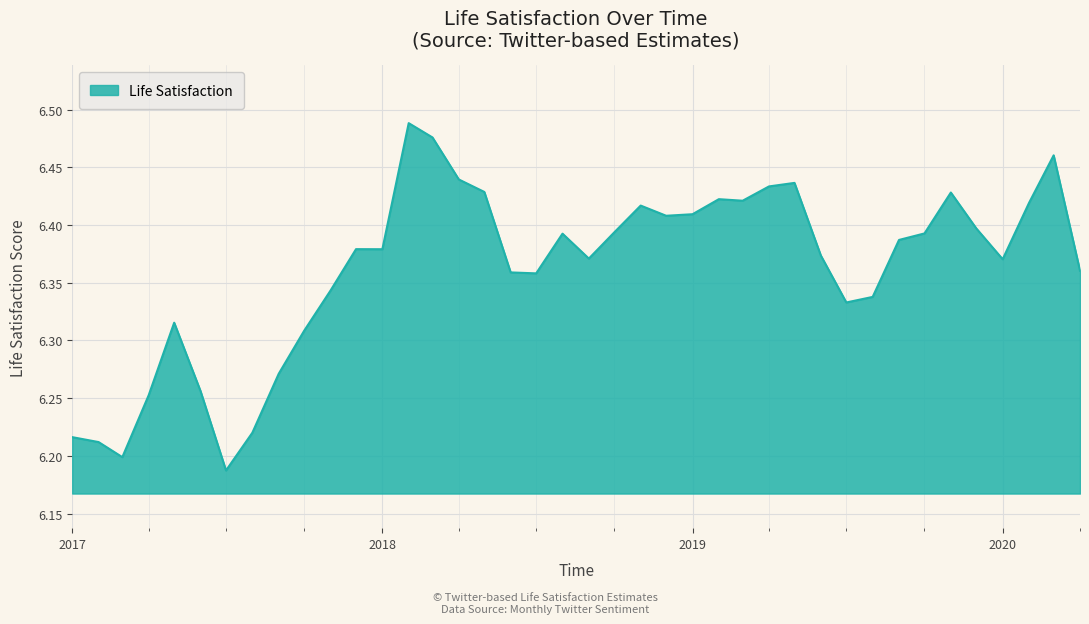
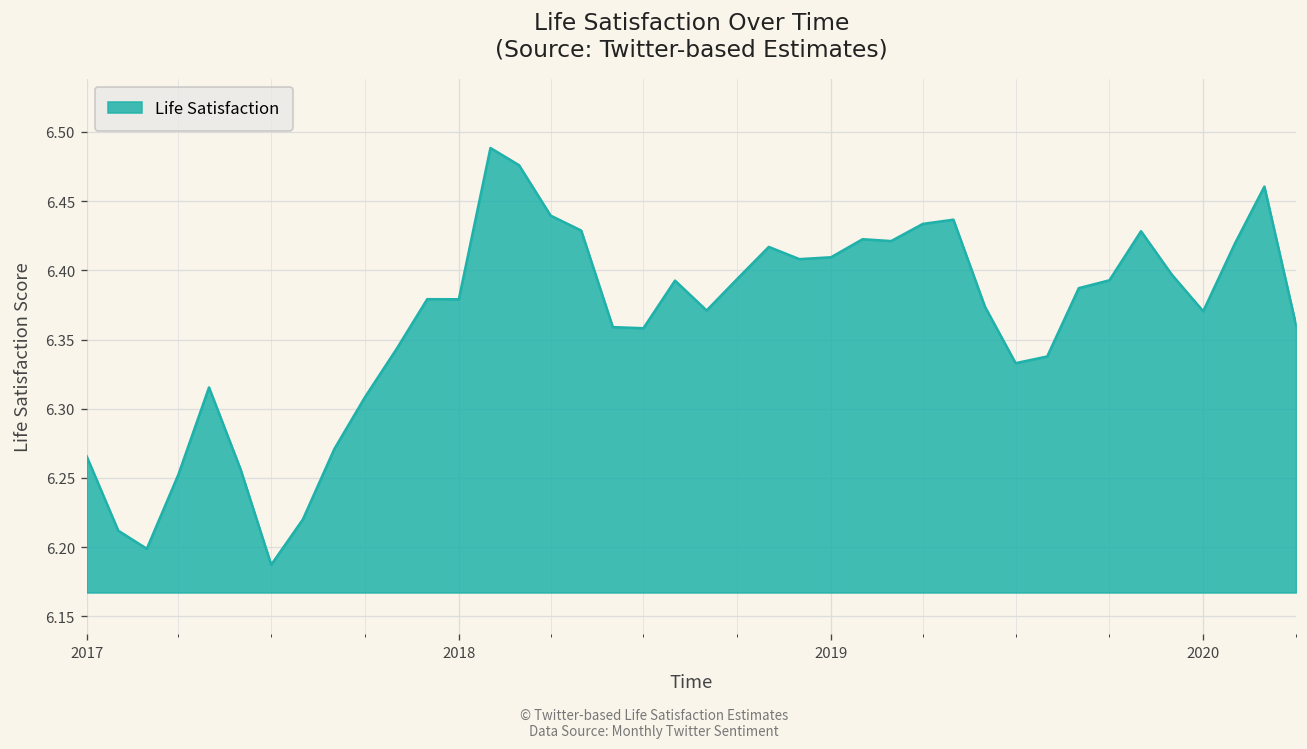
2017: 6.216 -> 6.266
